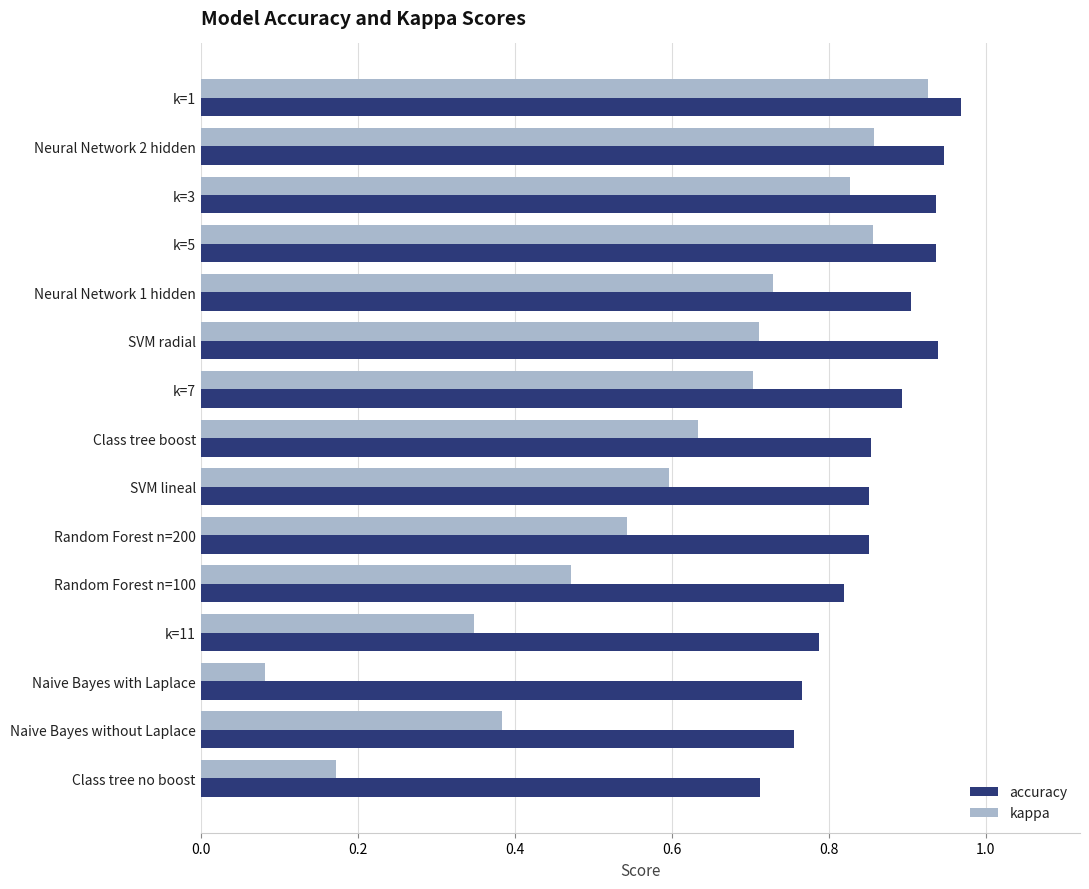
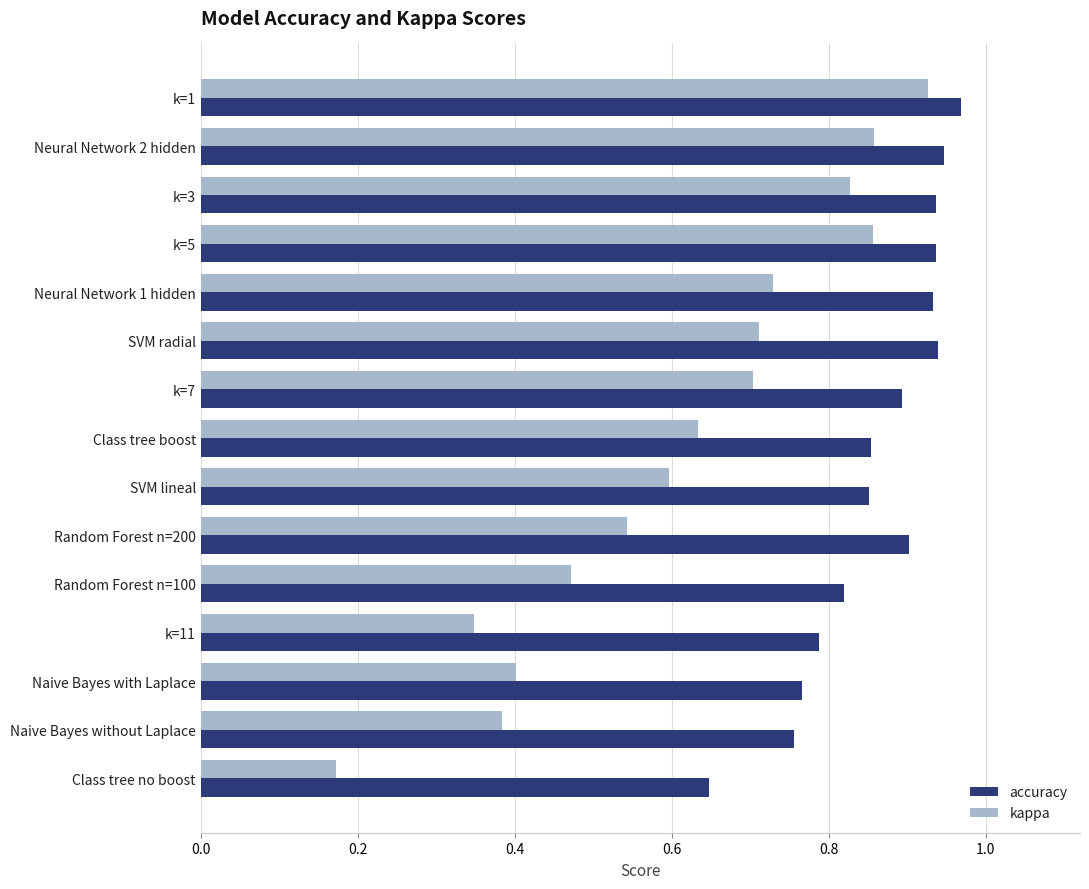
accuracy, Neural Network 1 hidden: 0.90 -> 0.93
accuracy, Random Forest n=200: 0.85 -> 0.90
kappa, Naive Bayes with Laplace: 0.08 -> 0.40
accuracy, Class tree no boost: 0.71 -> 0.65
